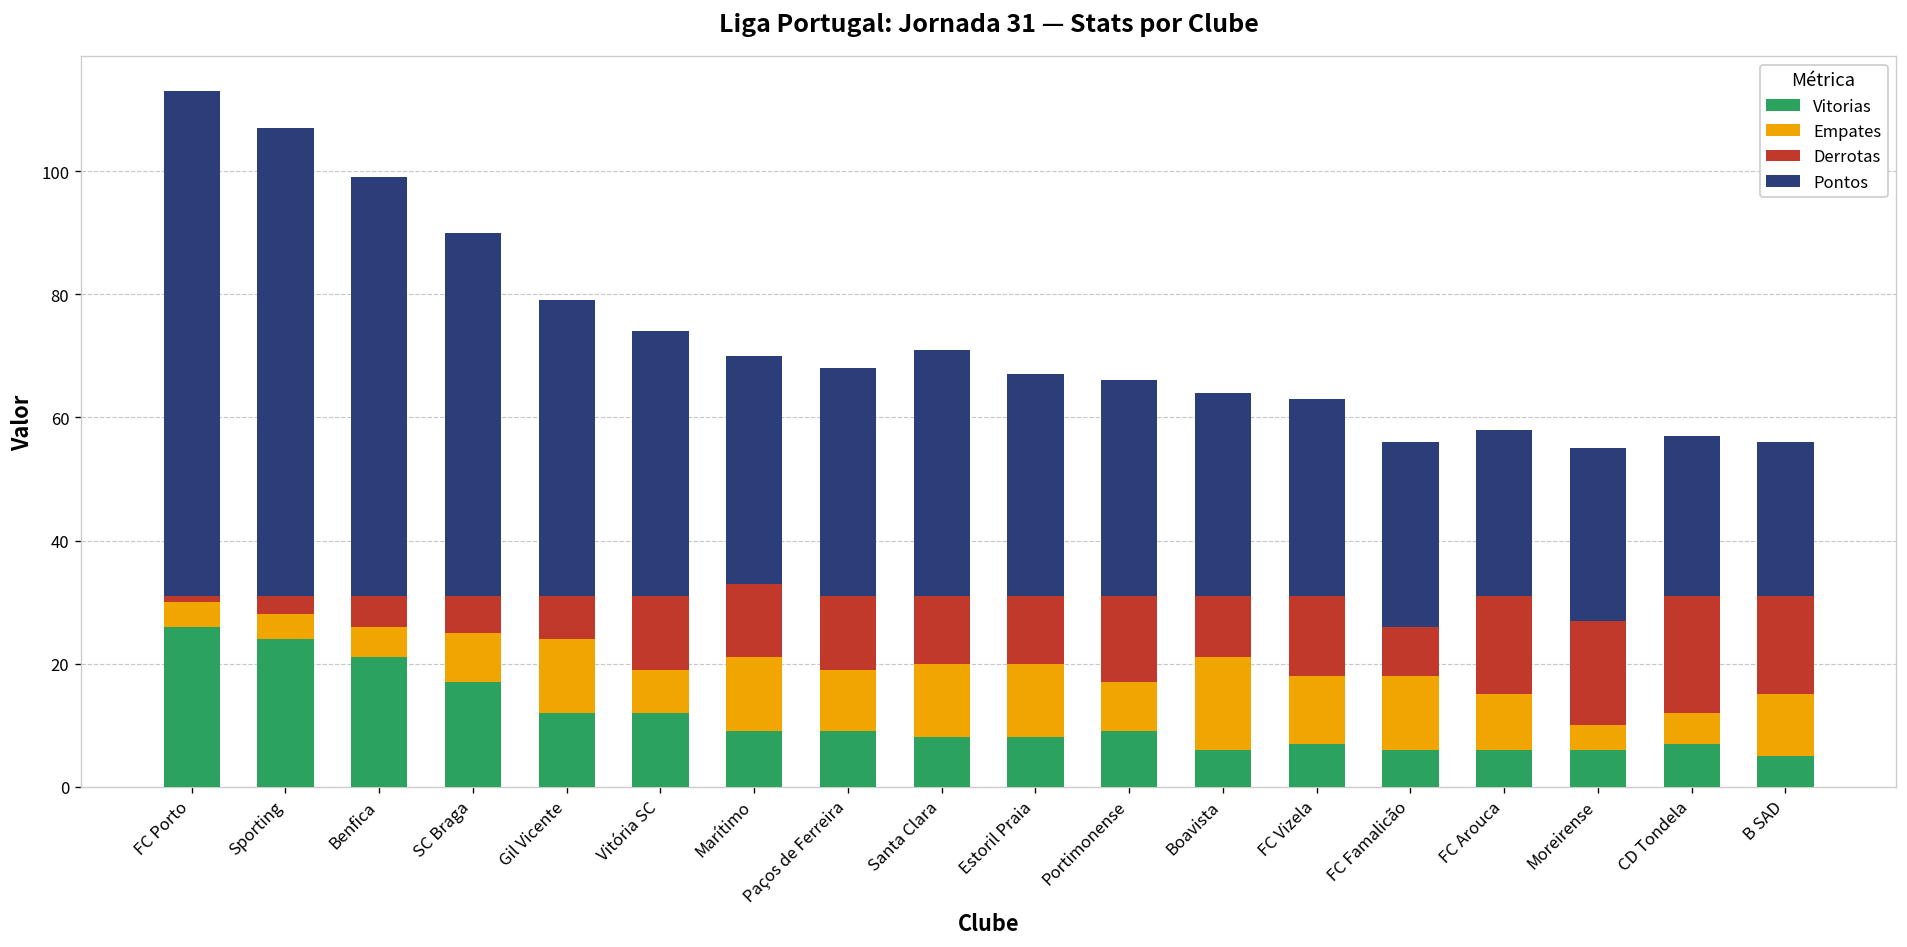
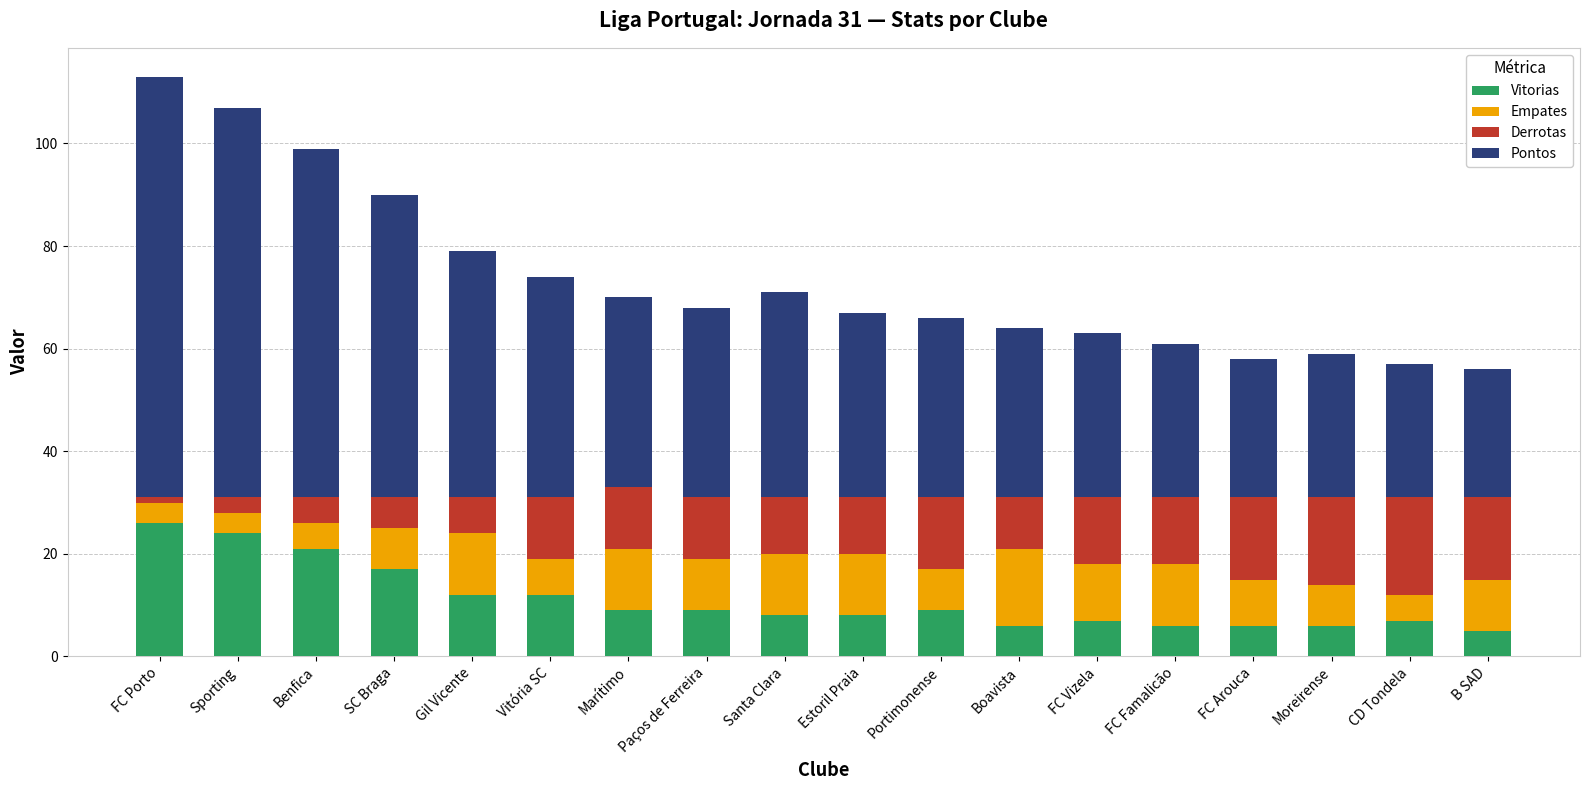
Derrotas, FC Famalicão: 8 -> 13
Empates, Moreirense: 4 -> 8
